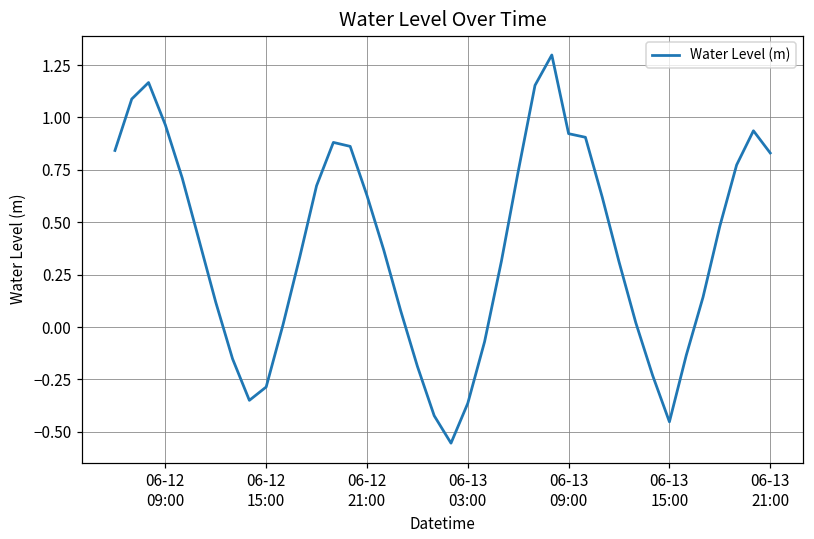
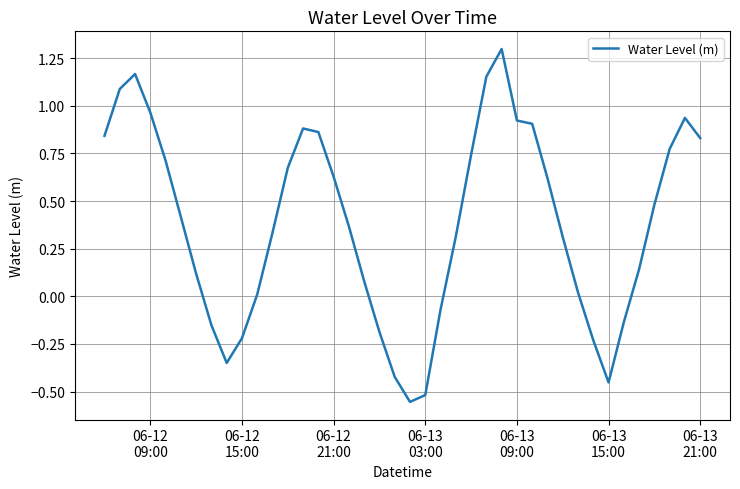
06-12 15:00: -0.29 -> -0.22
06-13 03:00: -0.36 -> -0.52
